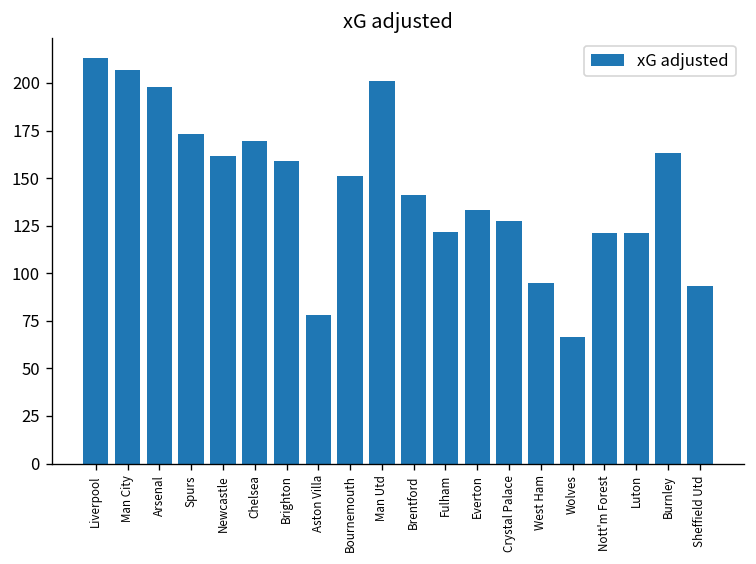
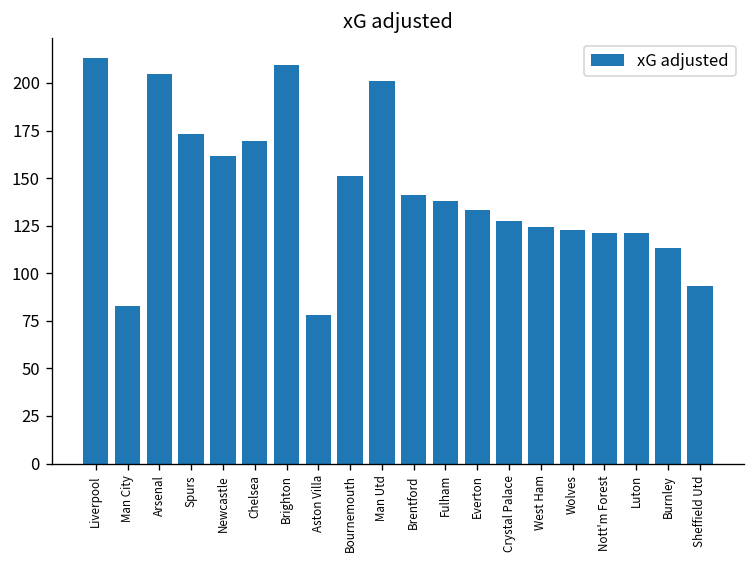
Man City: 207 -> 83
Arsenal: 198 -> 205
Brighton: 159 -> 209
Fulham: 121 -> 138
West Ham: 95 -> 124
Wolves: 66 -> 123
Burnley: 163 -> 113
